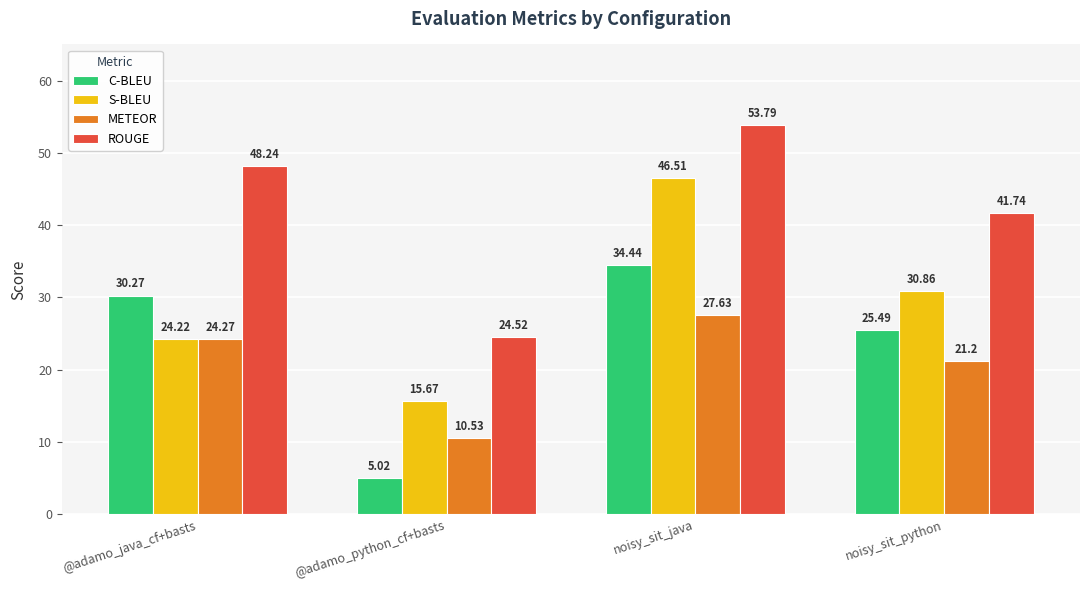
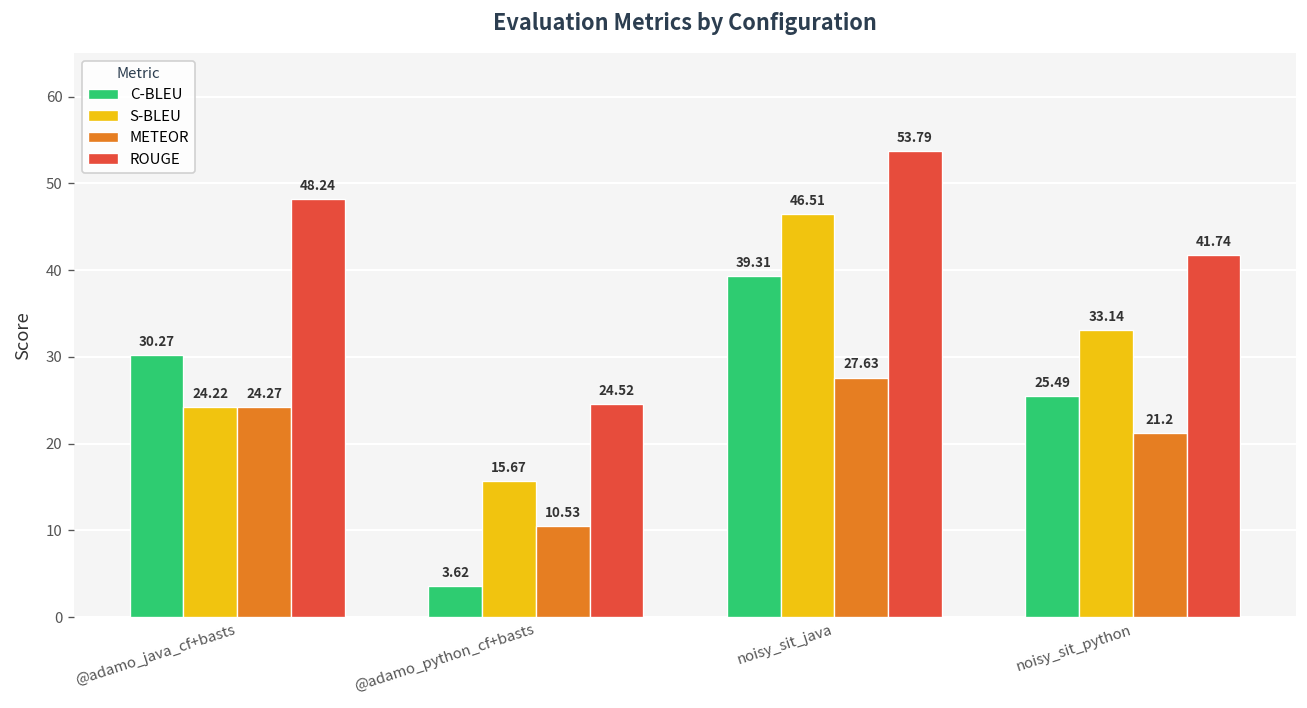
C-BLEU, @adamo_python_cf+basts: 5.02 -> 3.62
C-BLEU, noisy_sit_java: 34.44 -> 39.31
S-BLEU, noisy_sit_python: 30.86 -> 33.14
